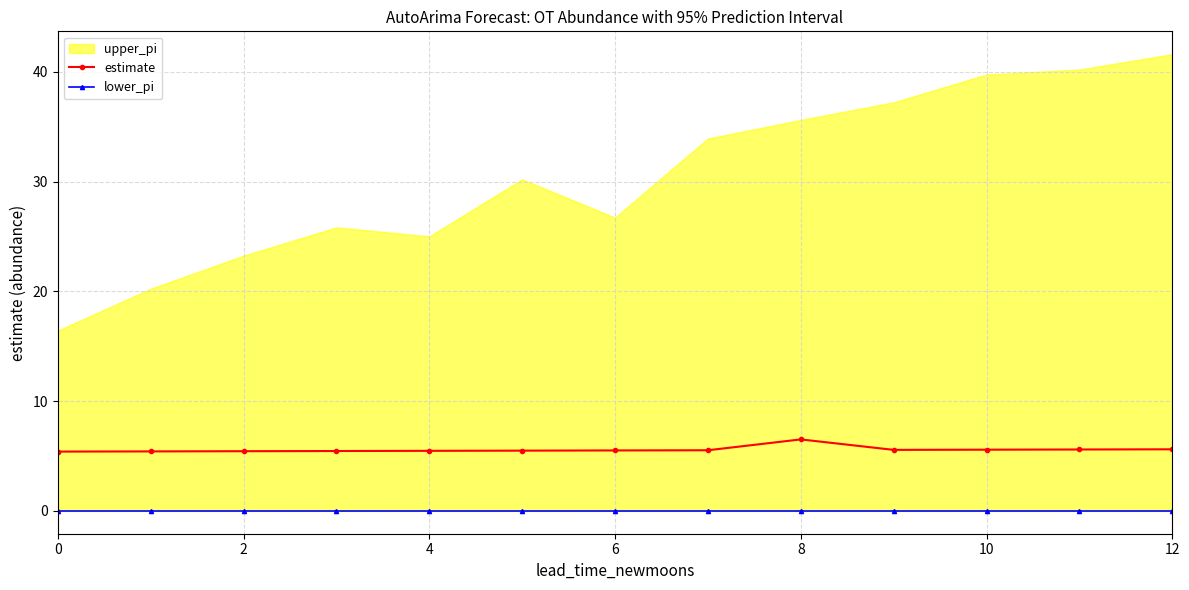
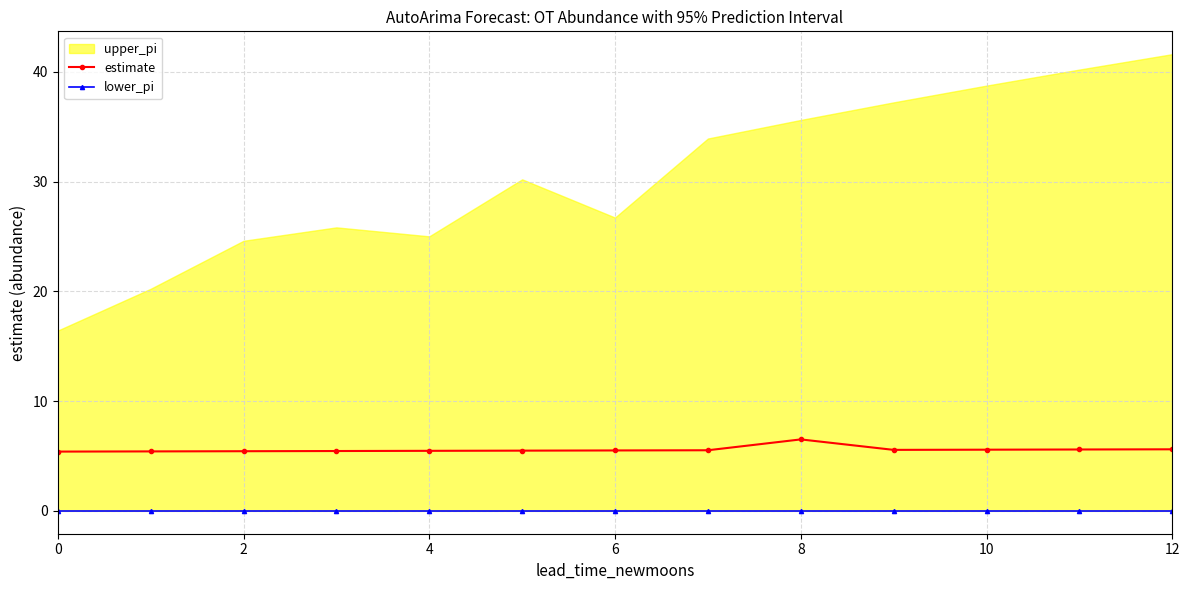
upper_pi, 2: 23.3 -> 24.6
upper_pi, 10: 39.8 -> 38.7
